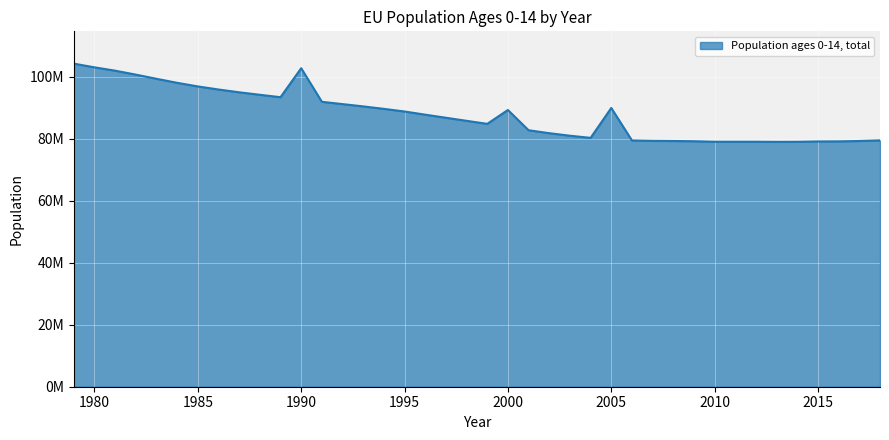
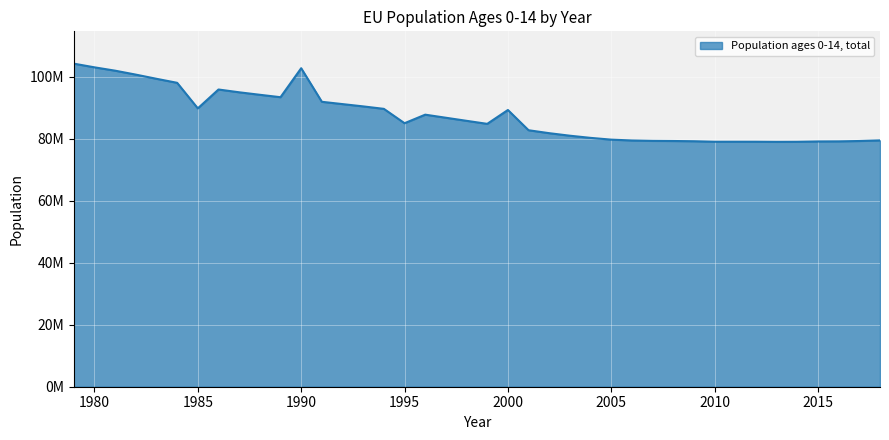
1985: 97000000 -> 90000000
1995: 89000000 -> 85000000
2005: 90000000 -> 80000000
